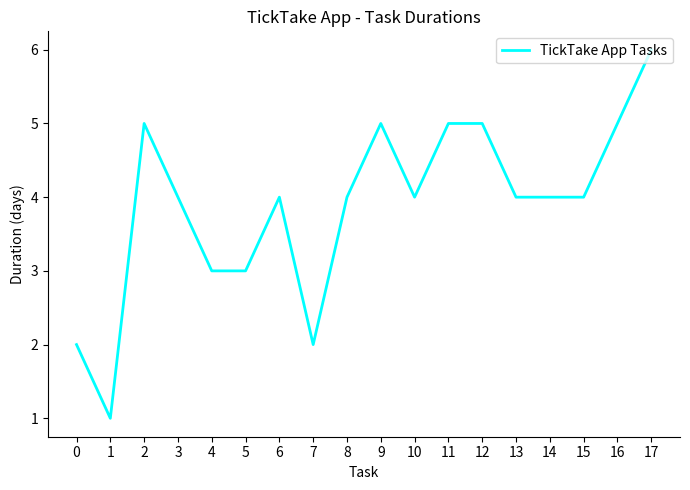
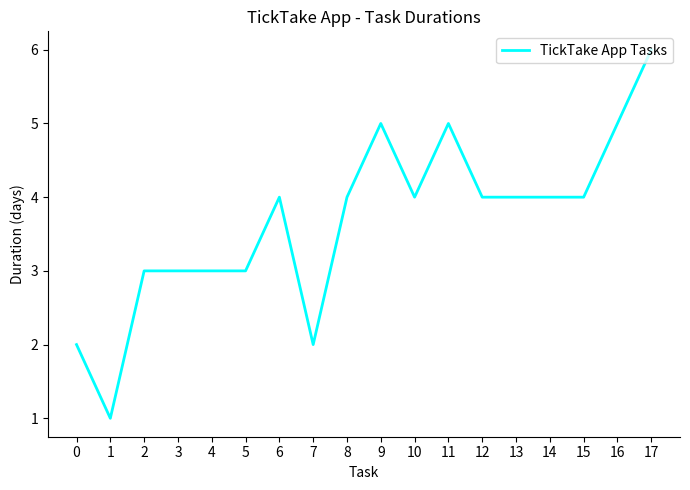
2: 5 -> 3
3: 4 -> 3
12: 5 -> 4
